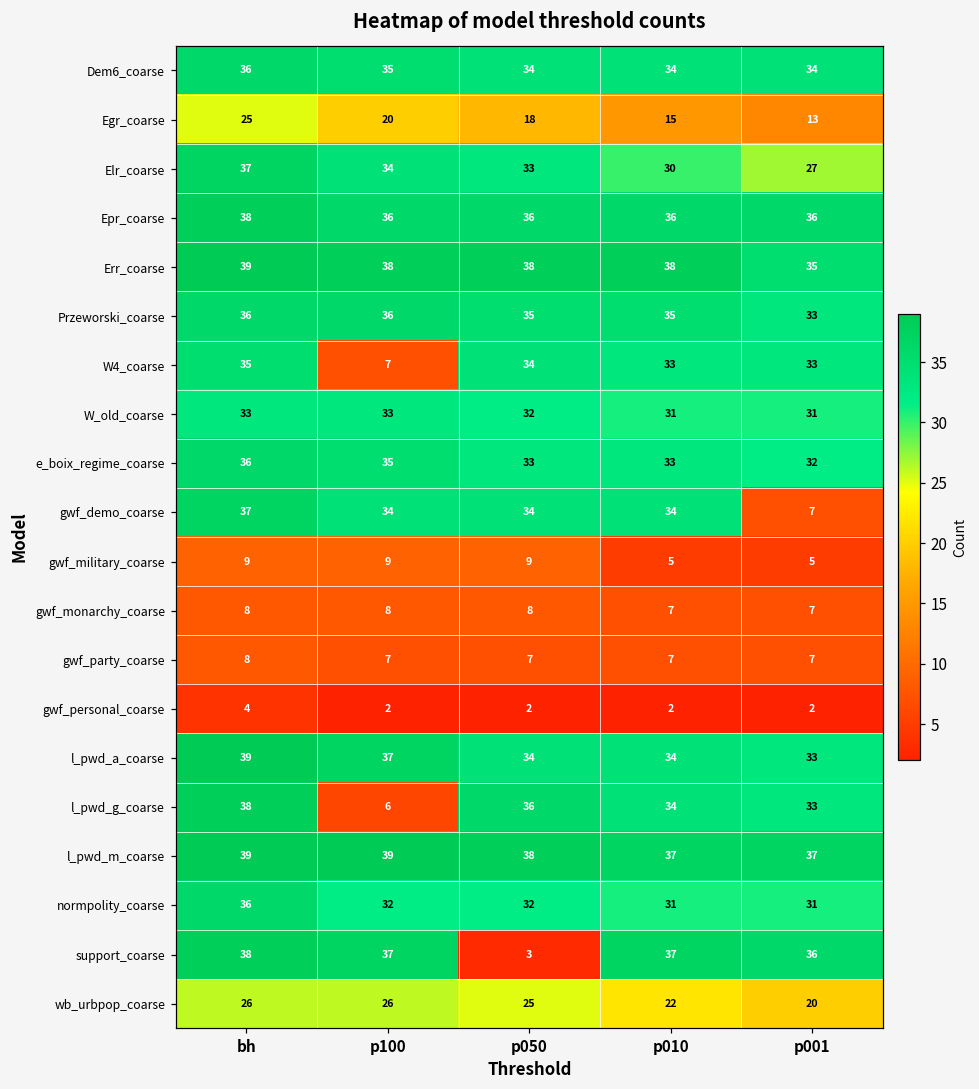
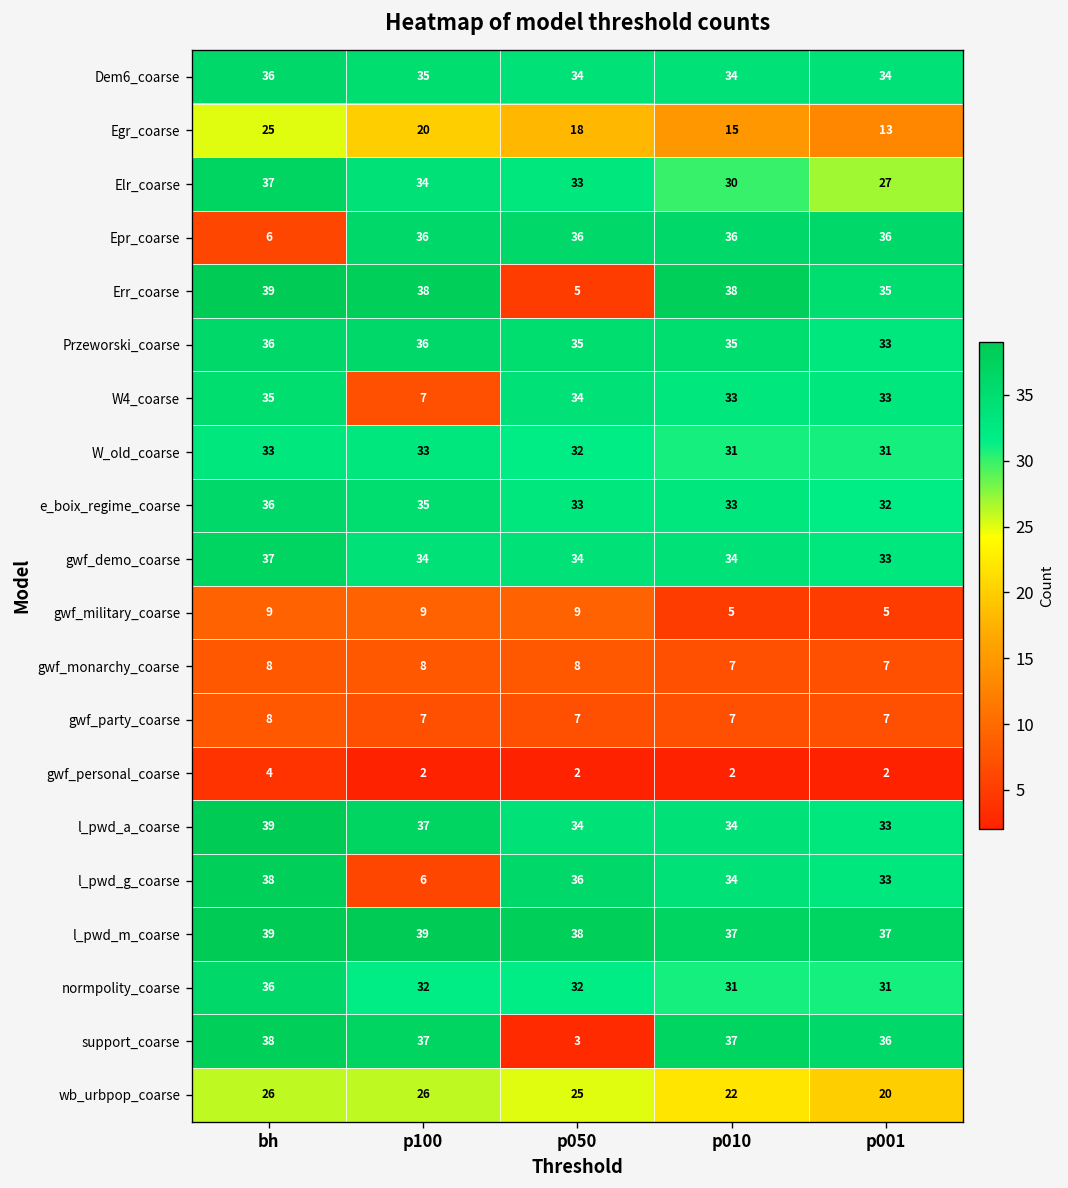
Epr_coarse, bh: 38 -> 6
Err_coarse, p050: 38 -> 5
gwf_demo_coarse, p001: 7 -> 33
